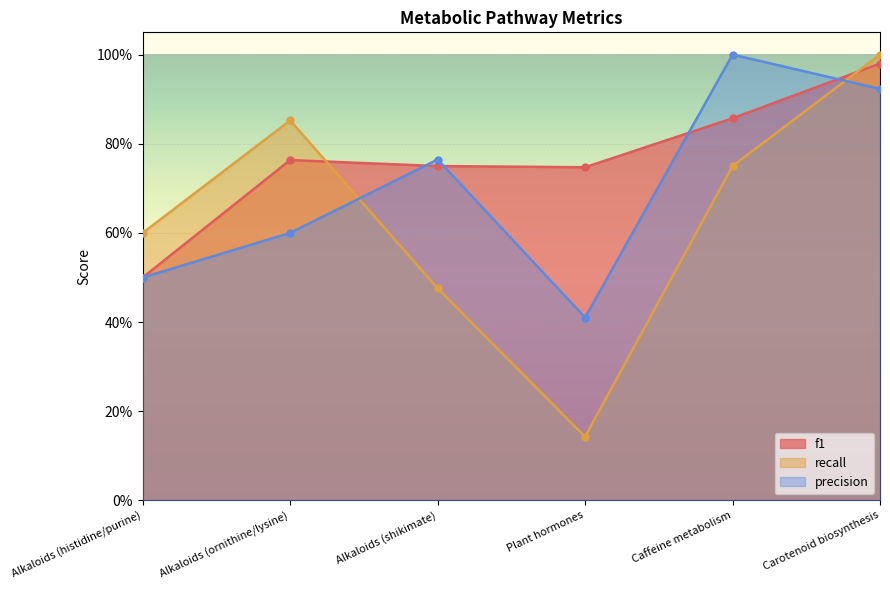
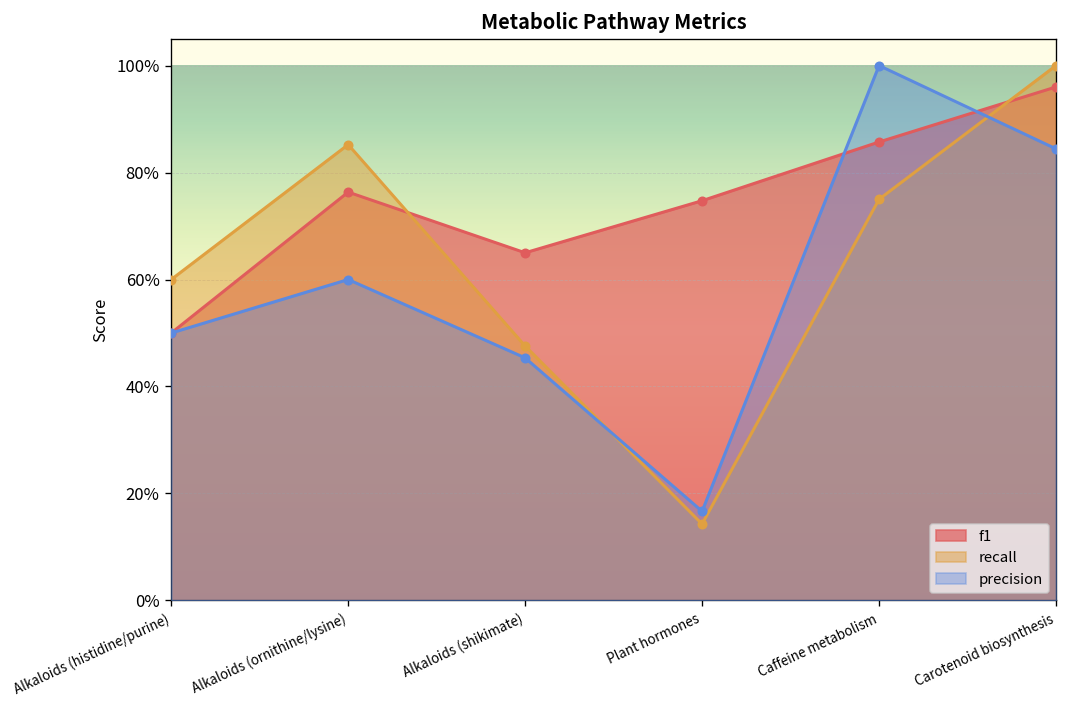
f1, Alkaloids (shikimate): 75% -> 65%
precision, Alkaloids (shikimate): 76% -> 45%
precision, Plant hormones: 41% -> 17%
f1, Carotenoid biosynthesis: 98% -> 96%
precision, Carotenoid biosynthesis: 92% -> 84%
